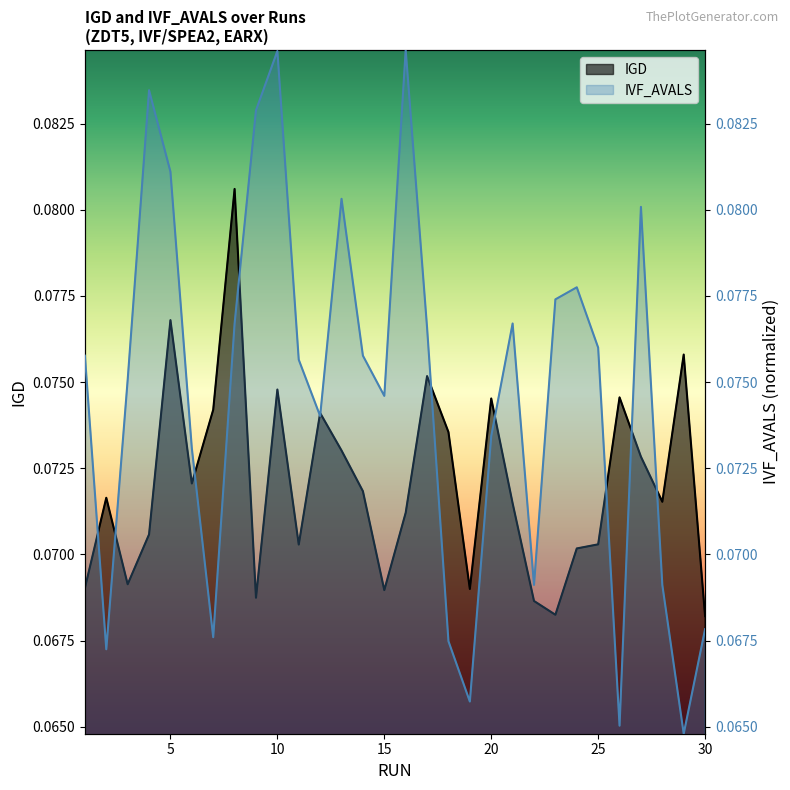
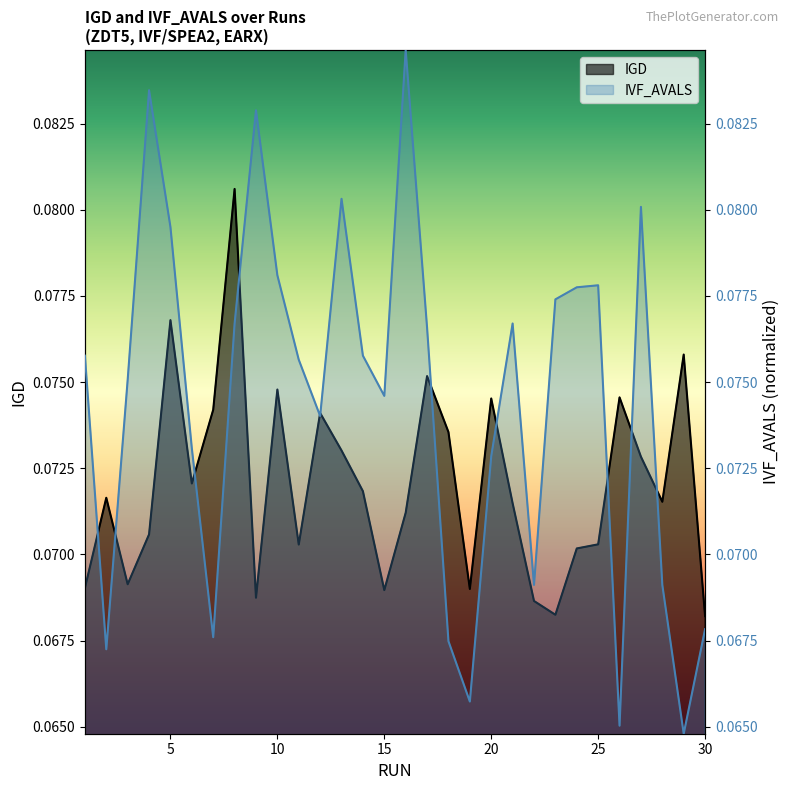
IVF_AVALS, 5: 0.0811 -> 0.0795
IVF_AVALS, 10: 0.0846 -> 0.0781
IVF_AVALS, 20: 0.0734 -> 0.0728
IVF_AVALS, 25: 0.0760 -> 0.0778
